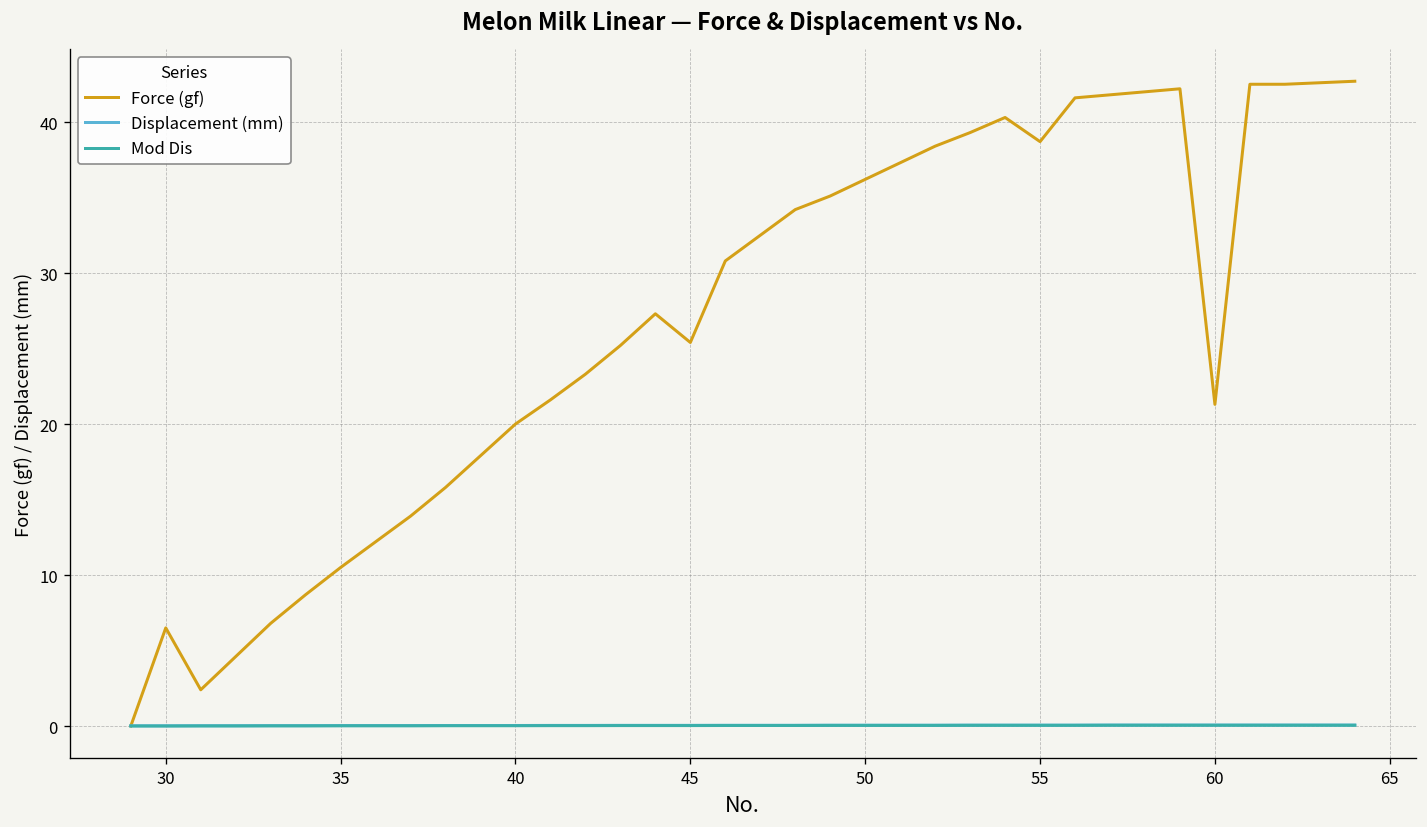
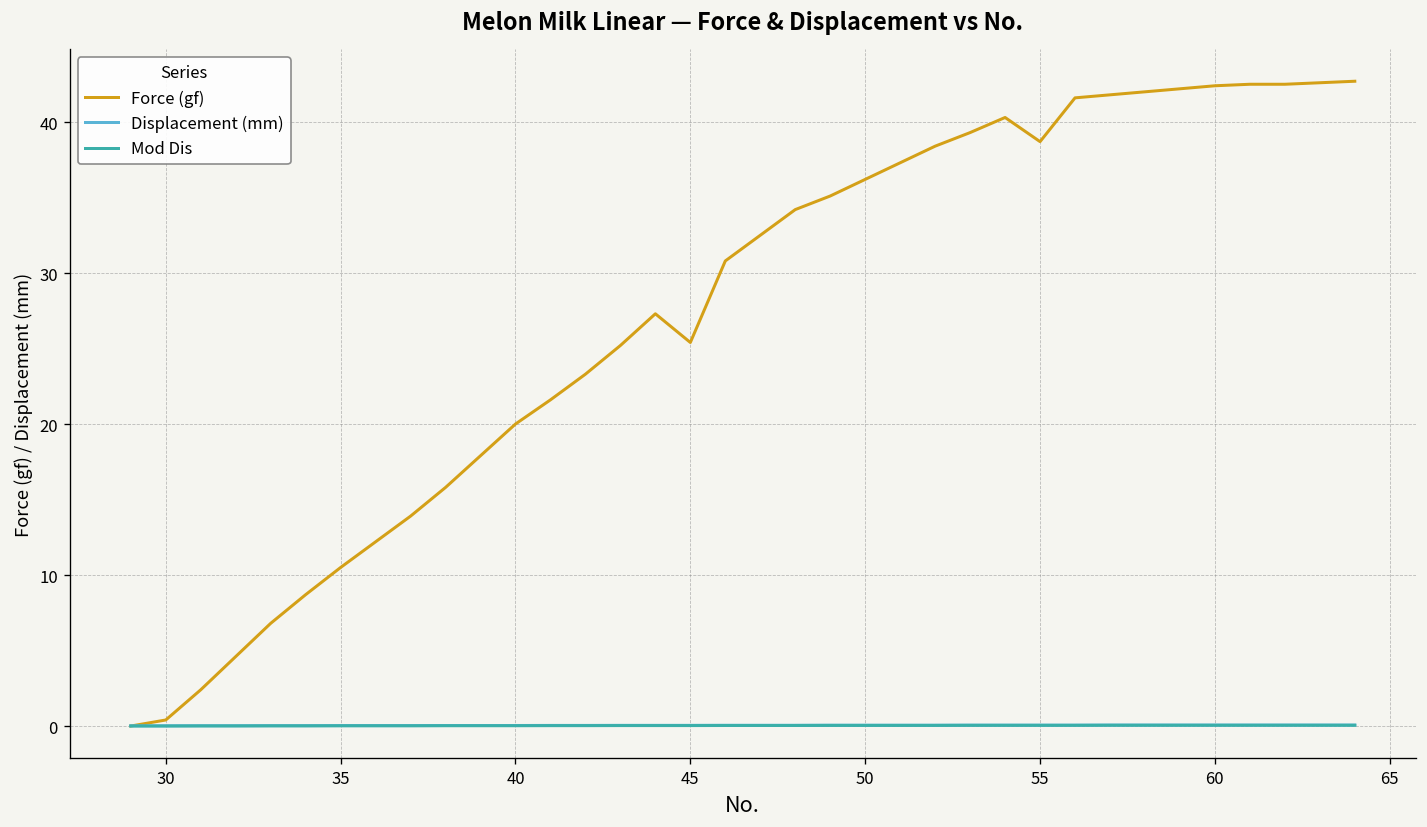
Force (gf), 30: 6.5 -> 0.4
Force (gf), 60: 21.3 -> 42.4
